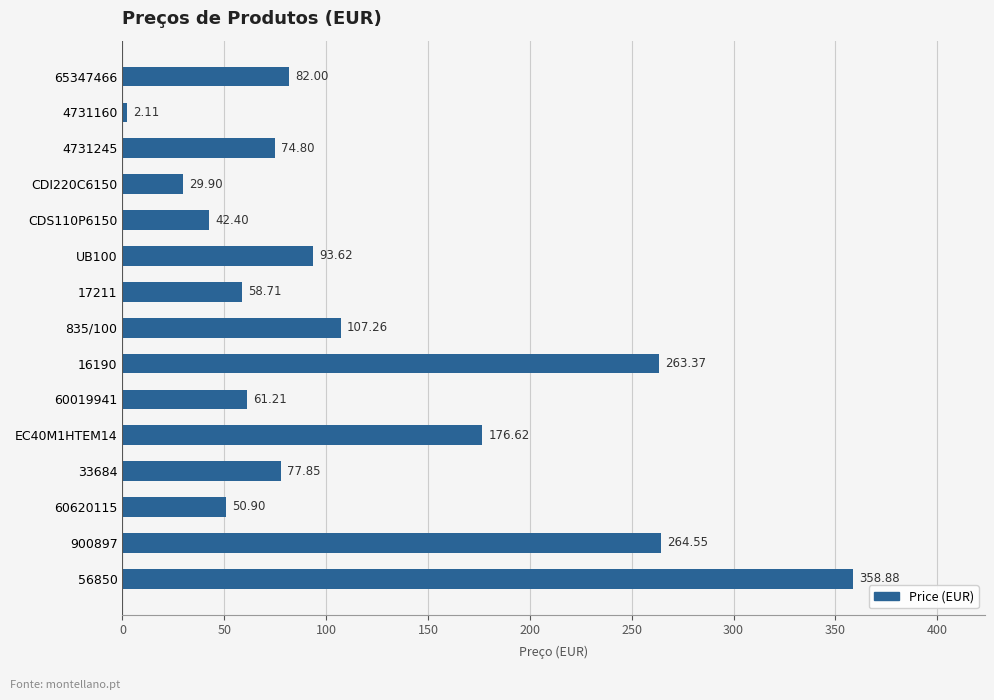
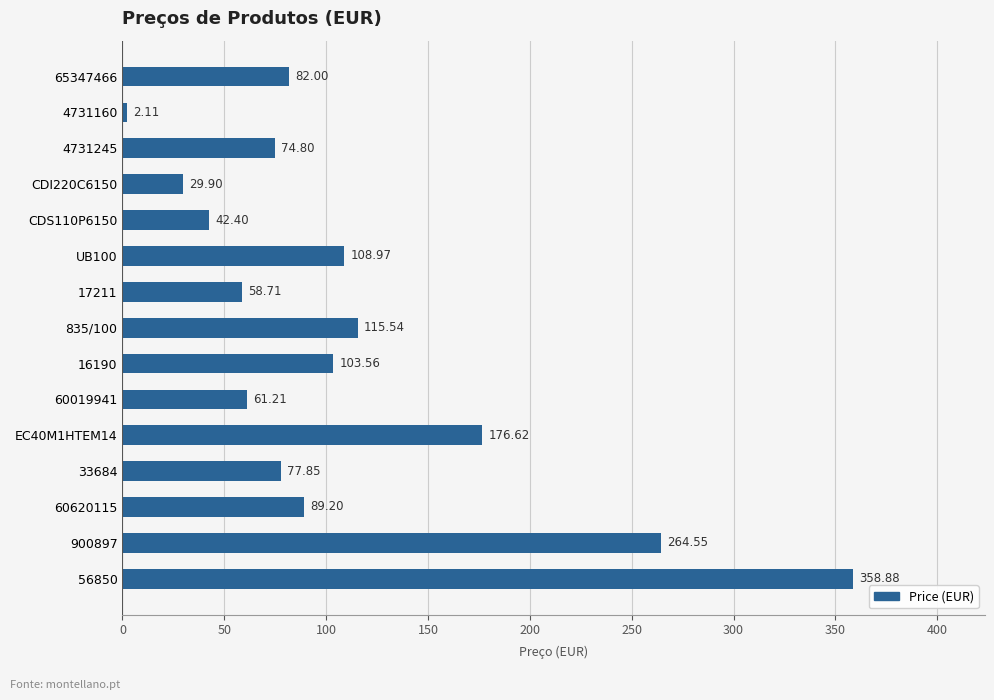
UB100: 93.62 -> 108.97
835/100: 107.26 -> 115.54
16190: 263.37 -> 103.56
60620115: 50.90 -> 89.20
